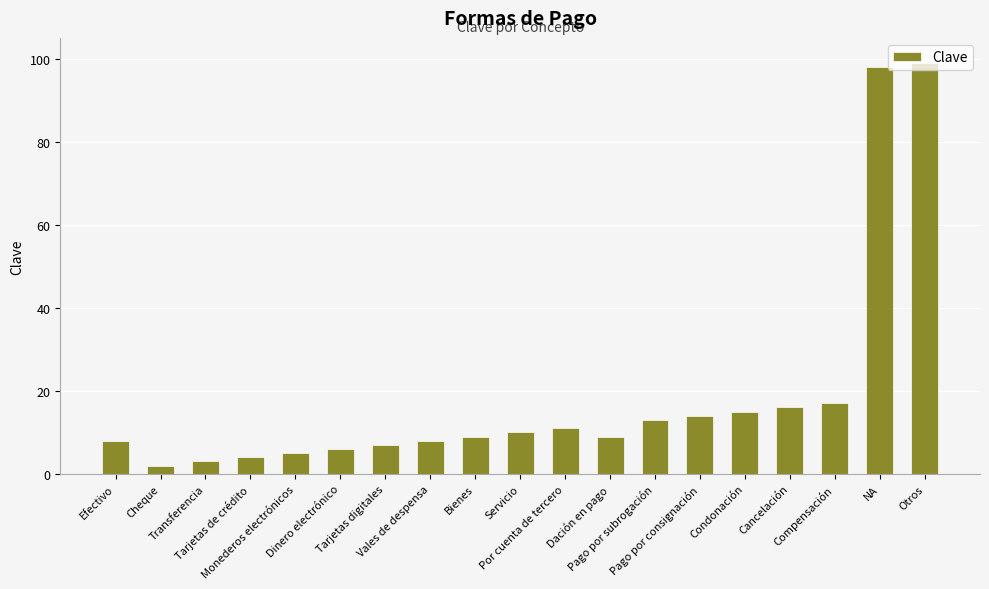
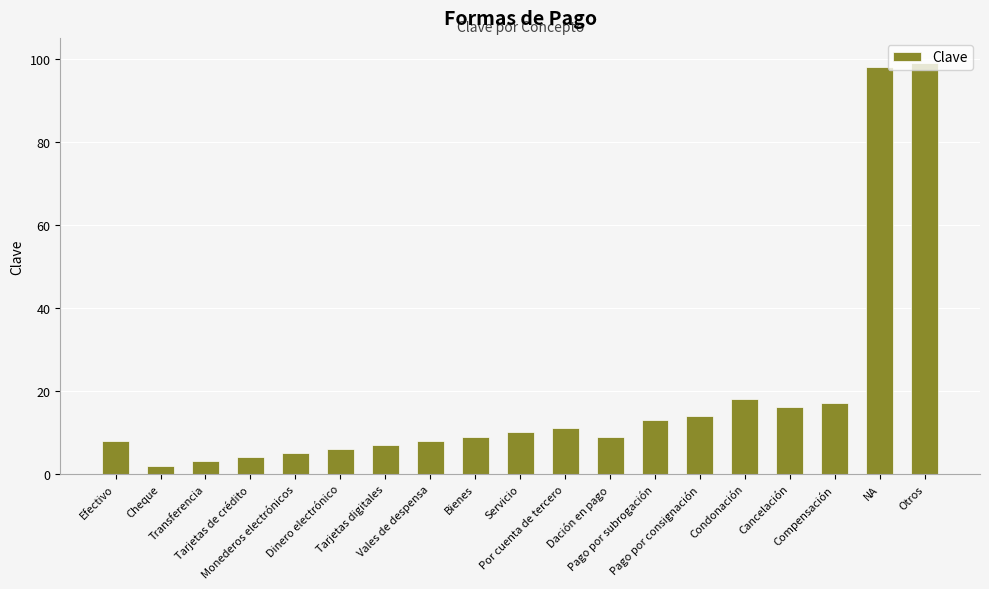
Condonación: 15 -> 18
